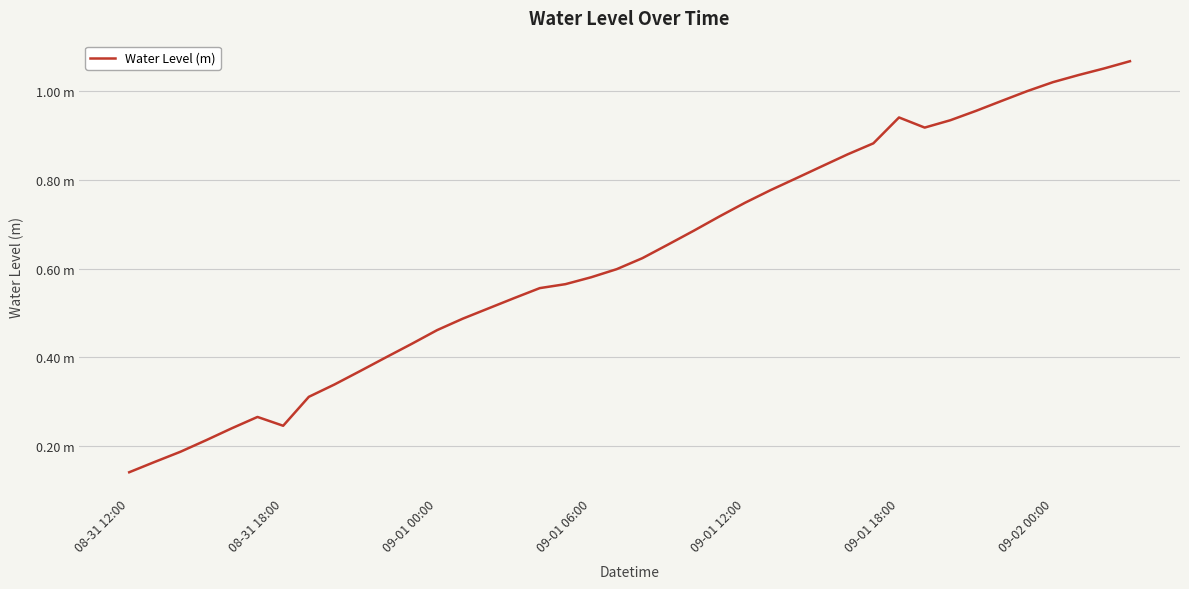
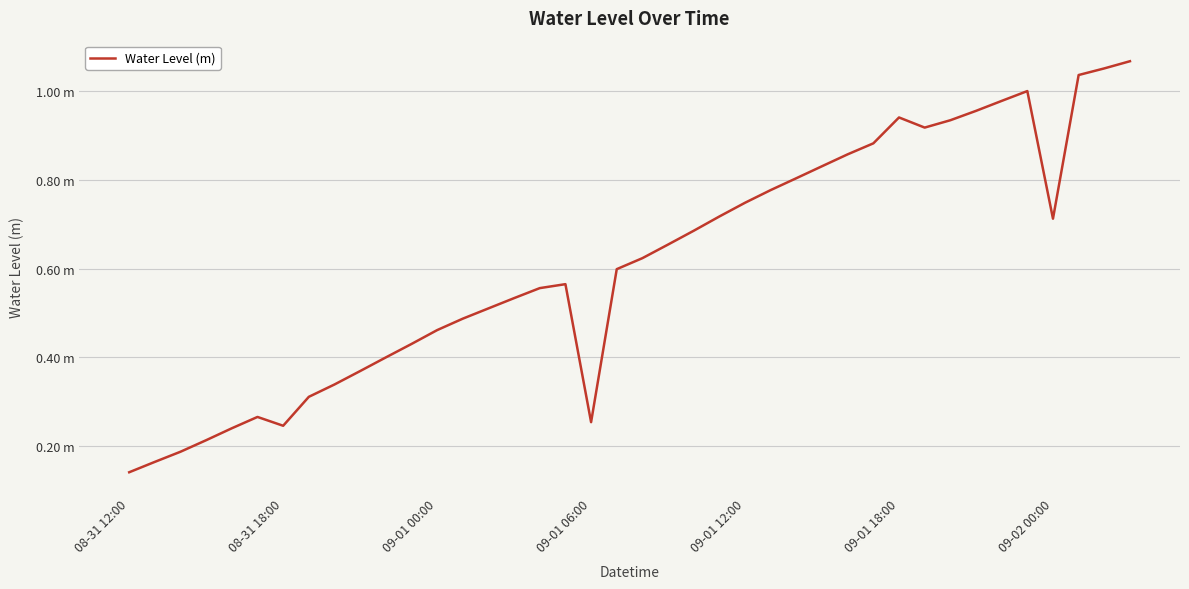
09-01 06:00: 0.58 m -> 0.25 m
09-02 00:00: 1.02 m -> 0.71 m
